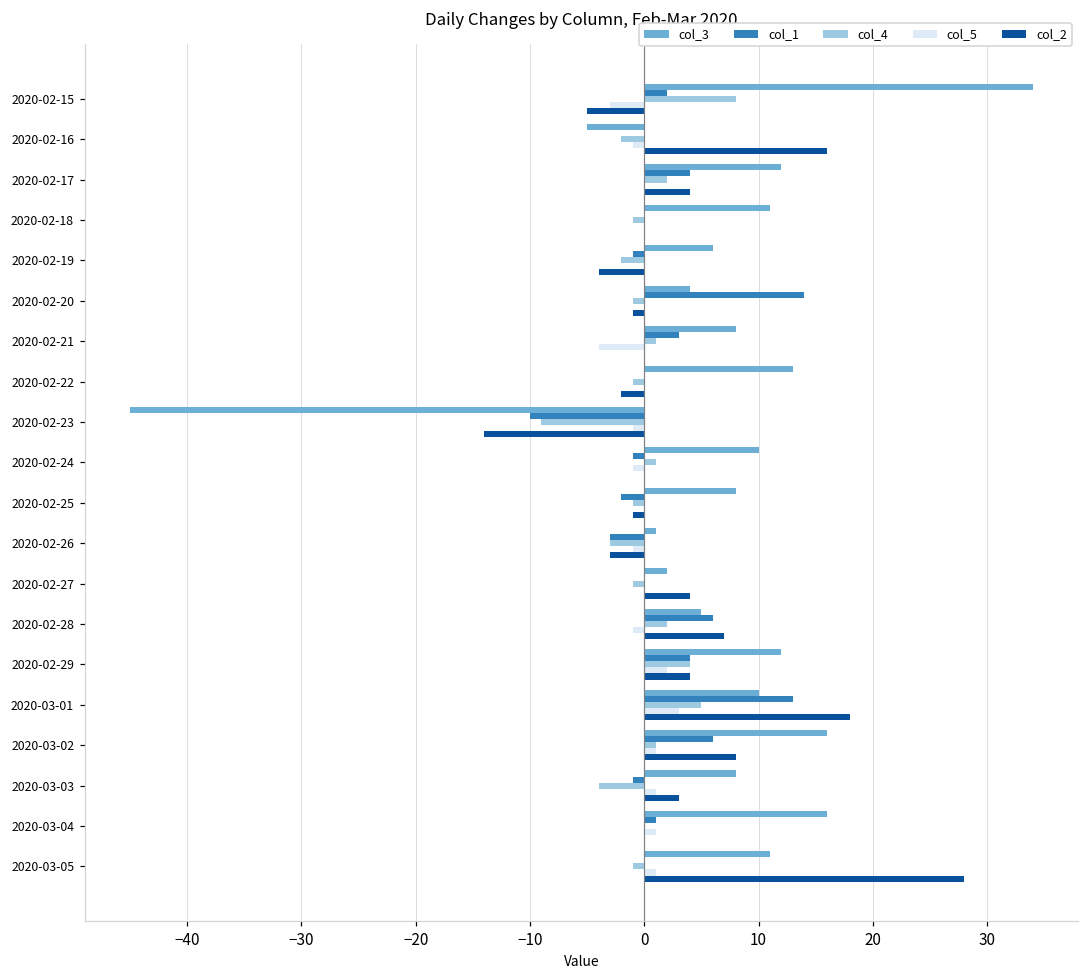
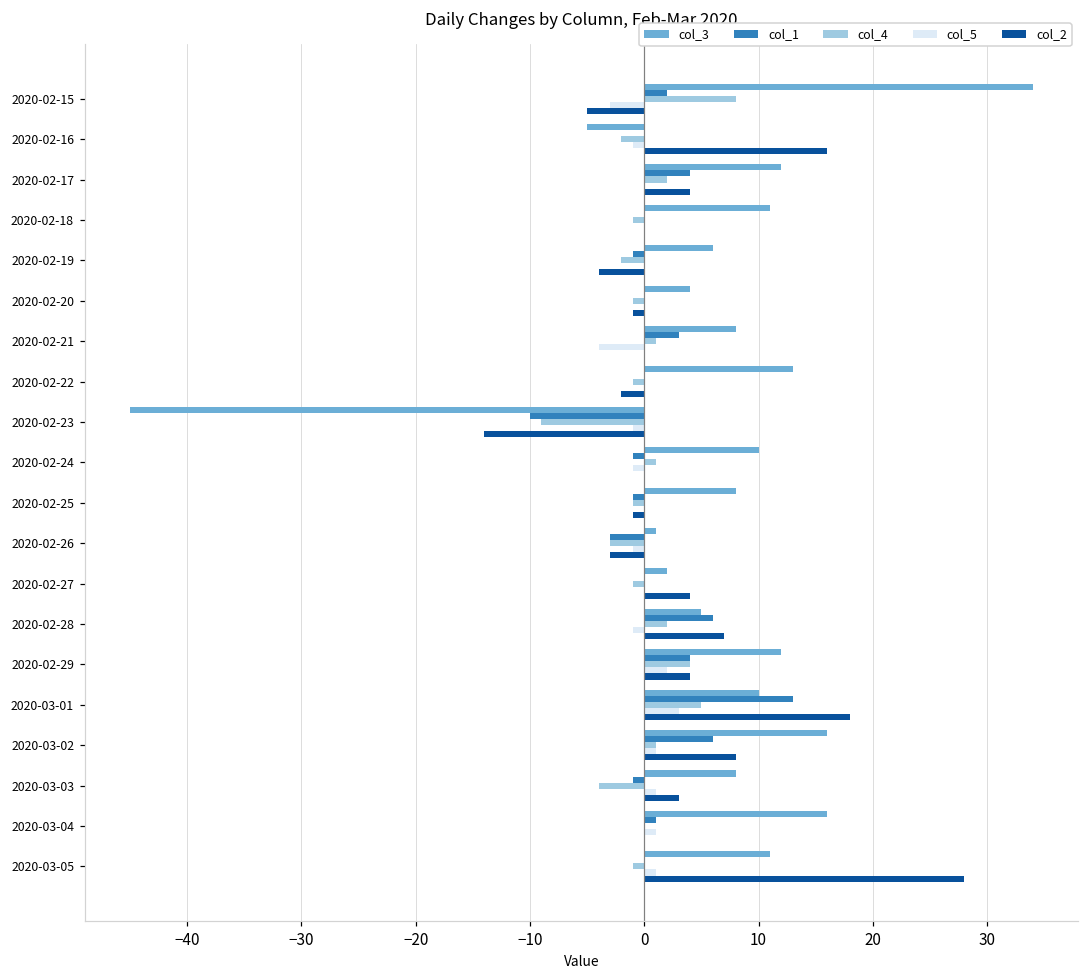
col_1, 2020-02-20: 14 -> 0
col_1, 2020-02-25: -2 -> -1
